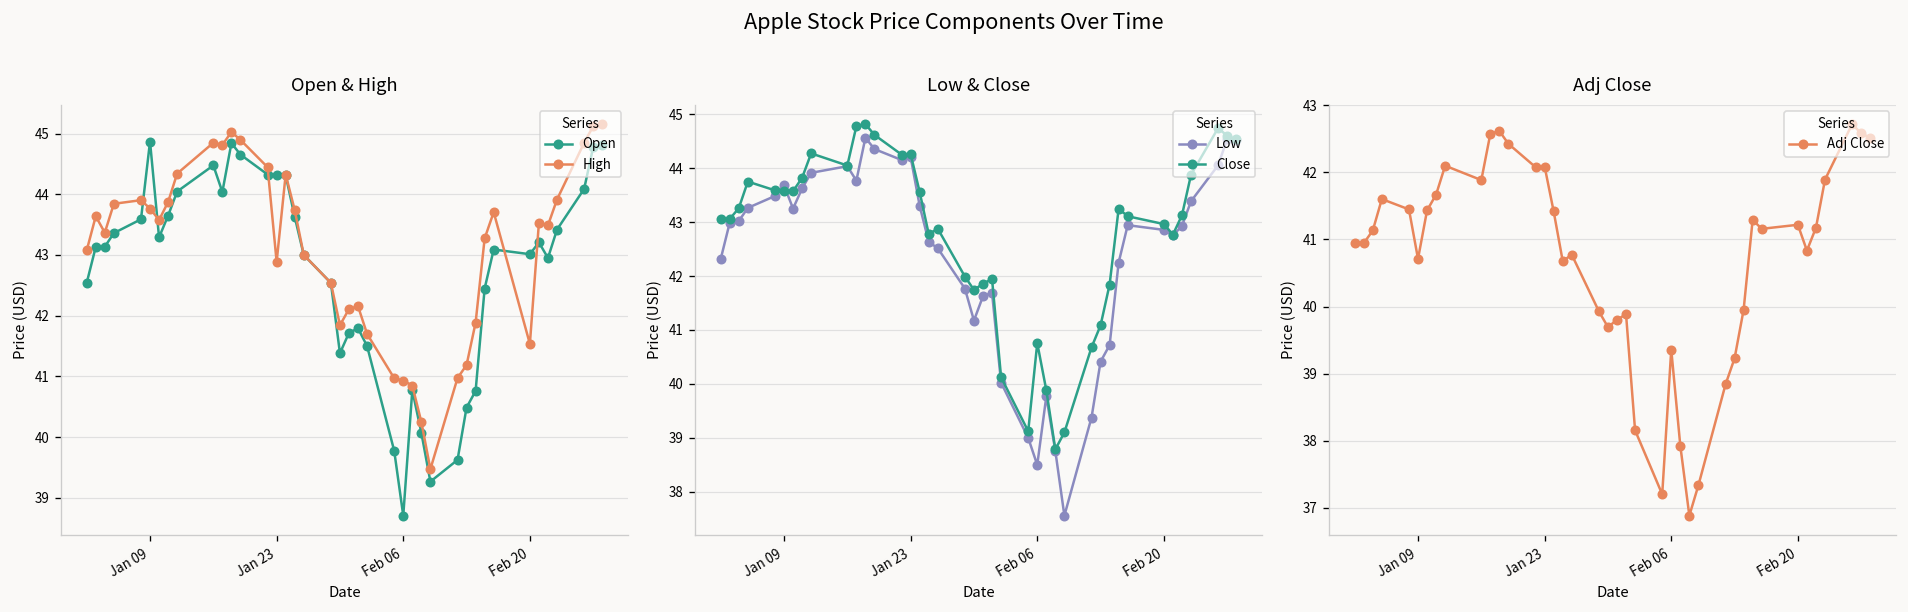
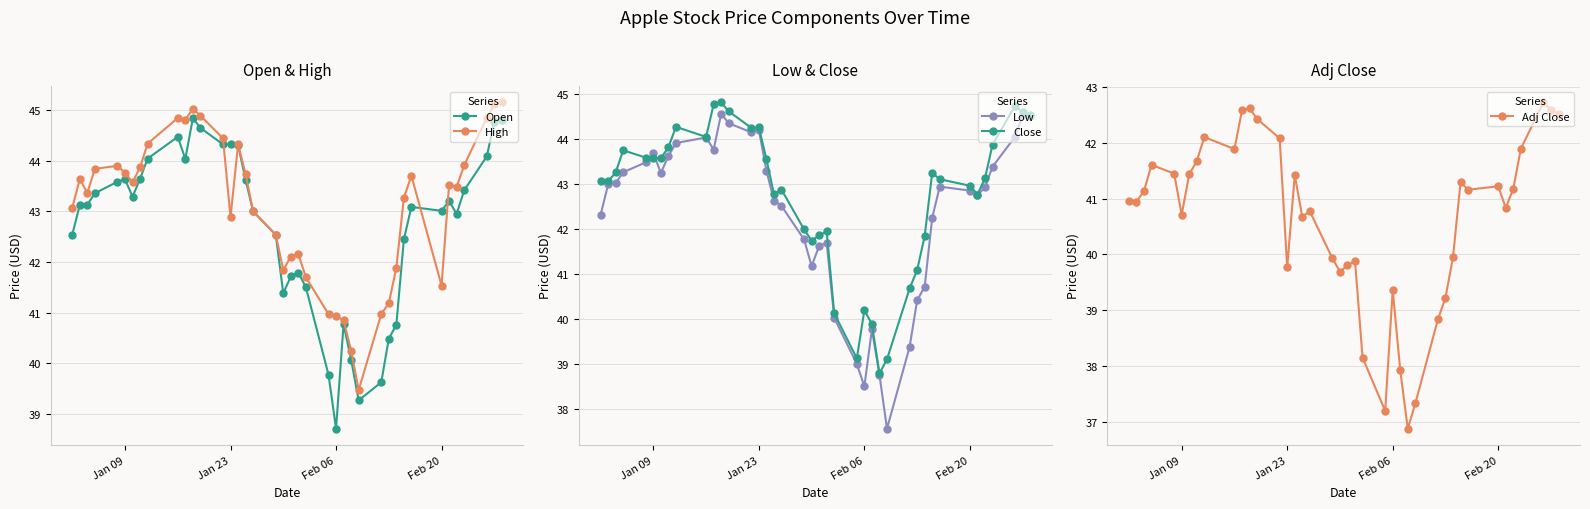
Open & High, Open, Jan 09: 44.9 -> 43.6
Low & Close, Close, Feb 06: 40.8 -> 40.2
Adj Close, Jan 23: 42.1 -> 39.8
